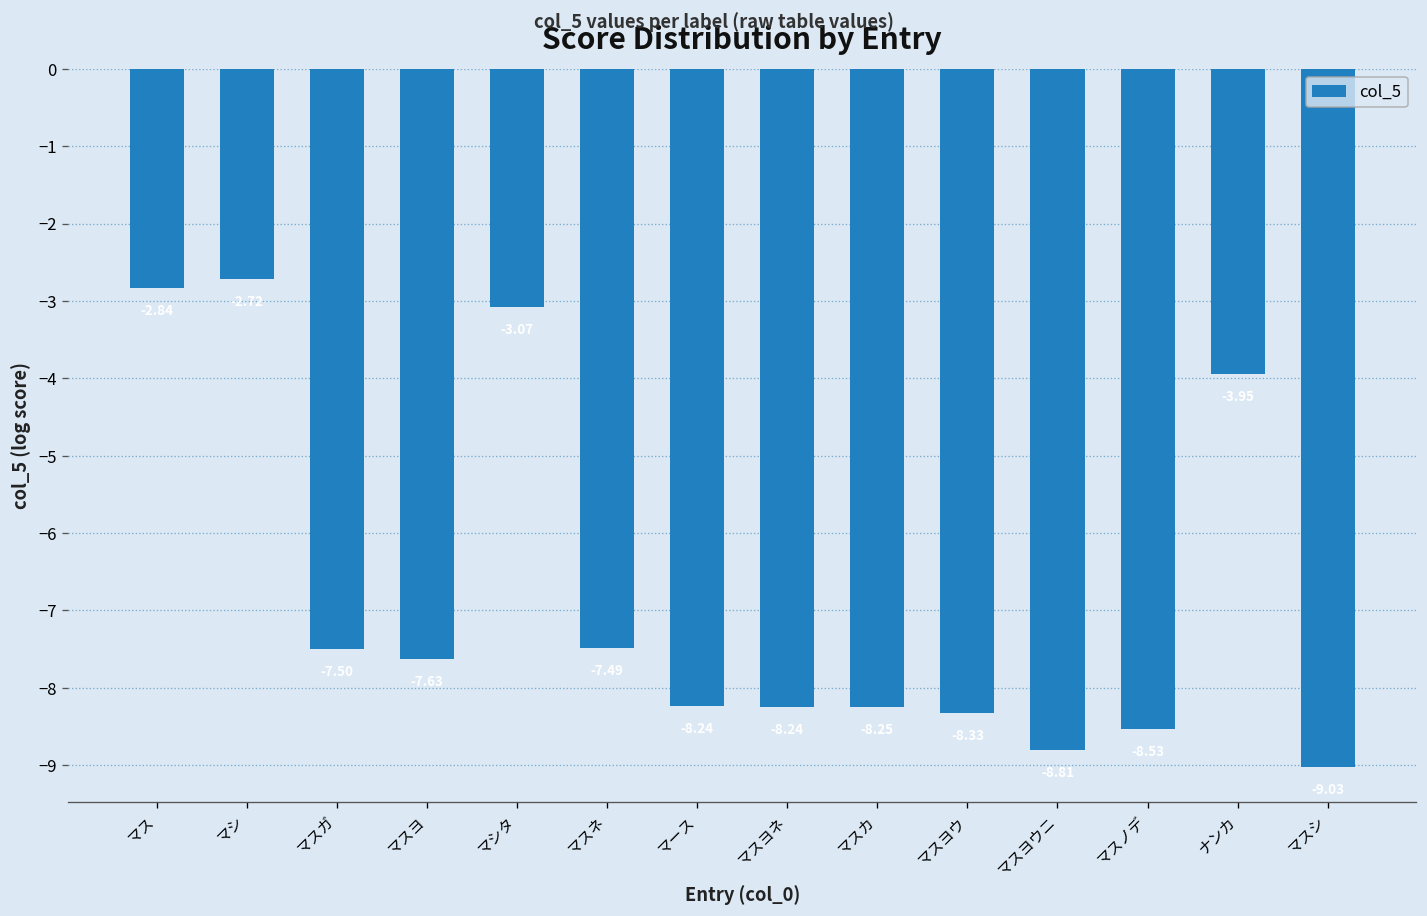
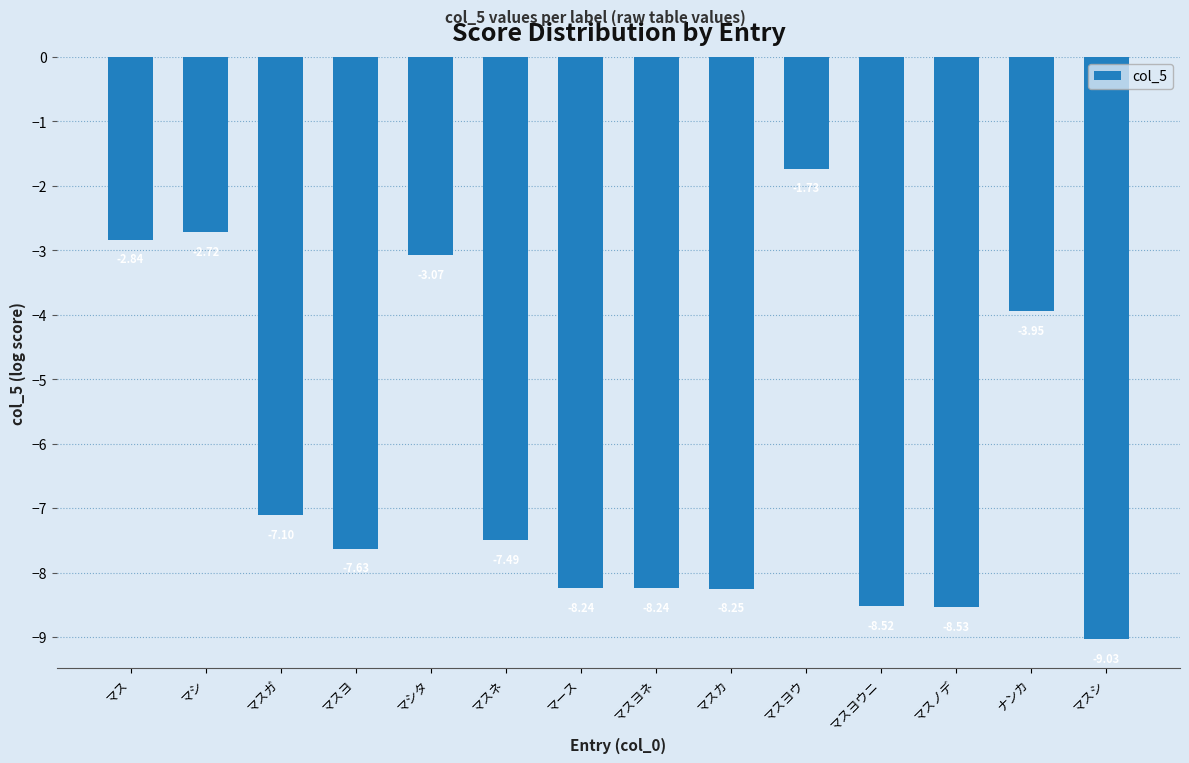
マスガ: -7.5 -> -7.1
マスヨウ: -8.3 -> -1.7
マスヨウニ: -8.8 -> -8.5
